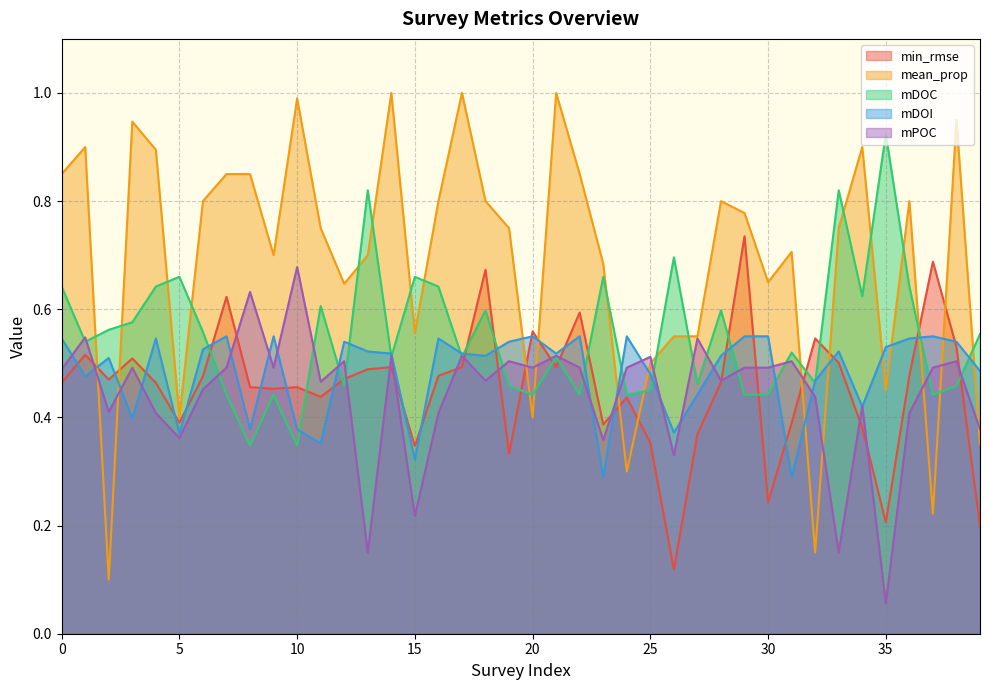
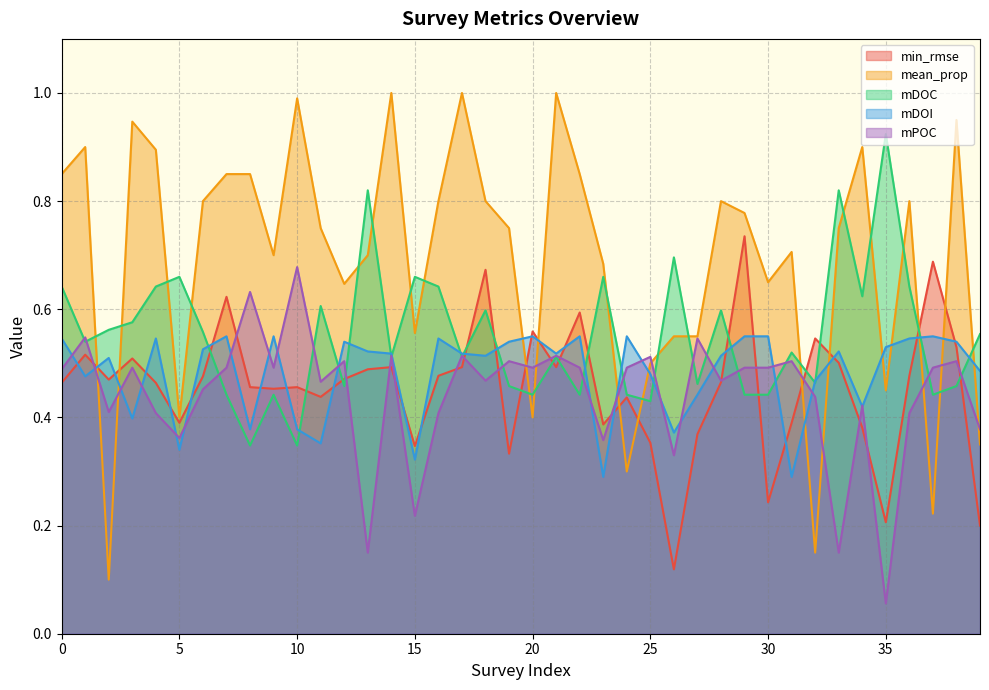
mDOI, 5: 0.37 -> 0.34
mDOC, 25: 0.45 -> 0.43
